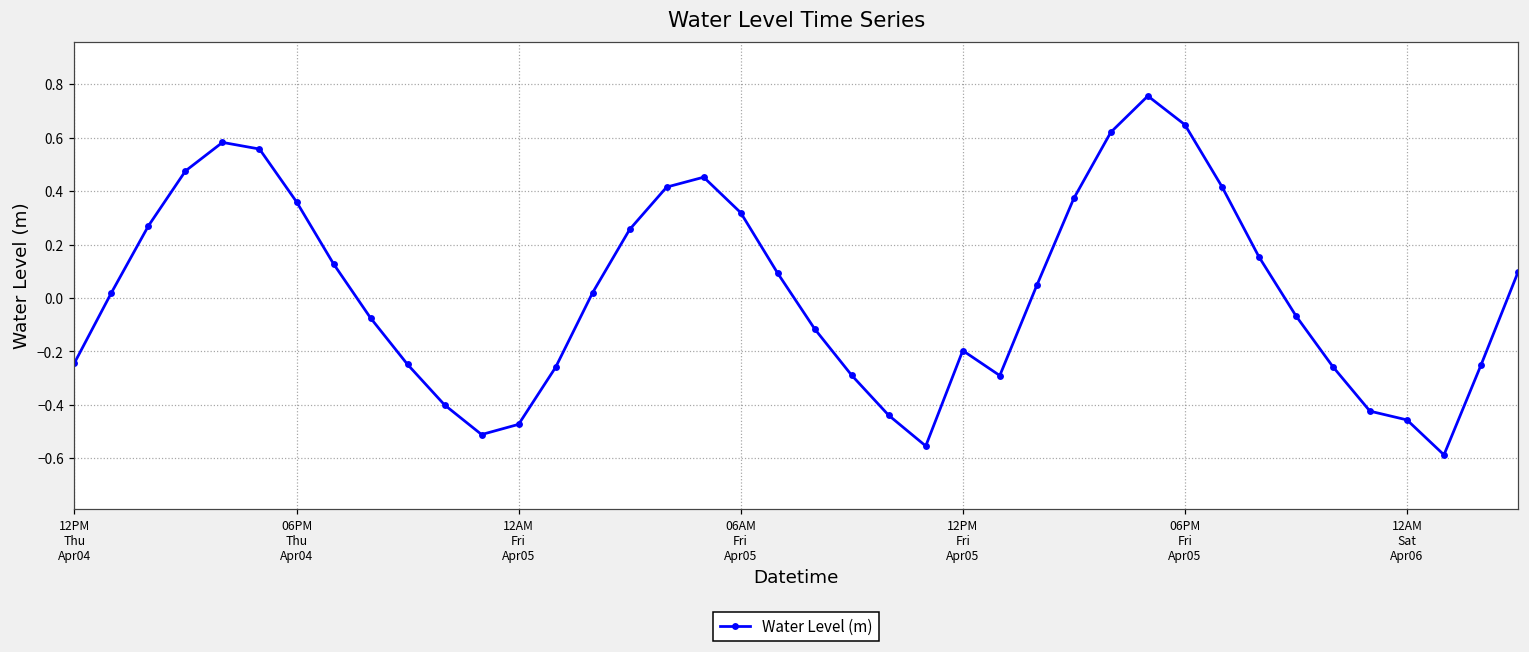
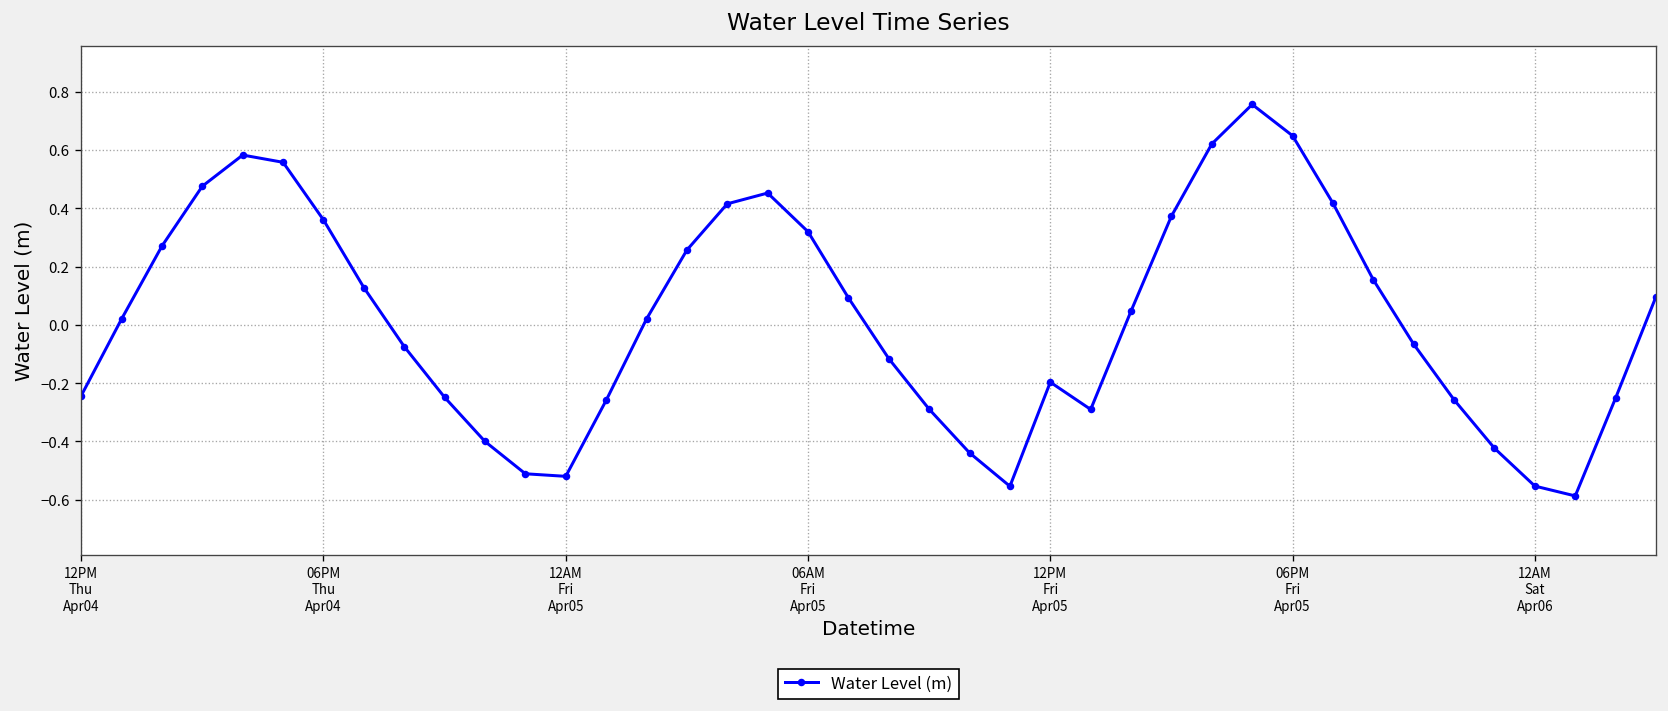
12AM Fri Apr05: -0.47 -> -0.52
12AM Sat Apr06: -0.46 -> -0.55
